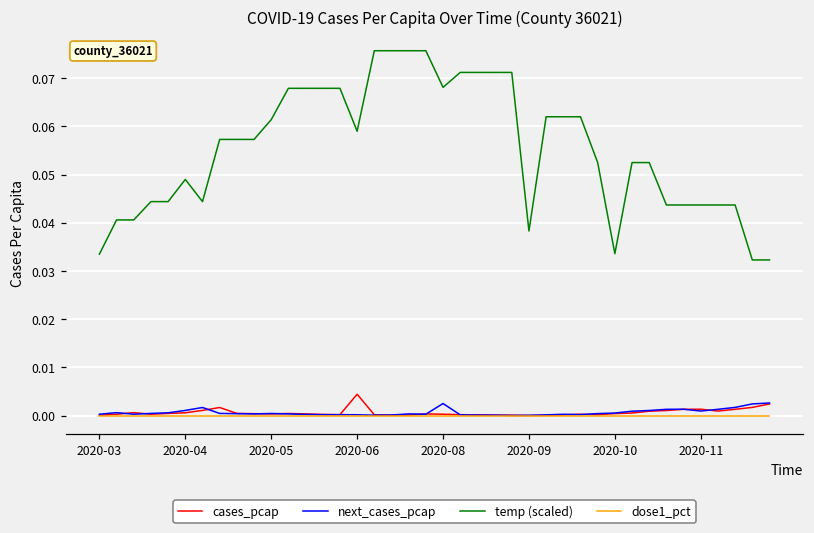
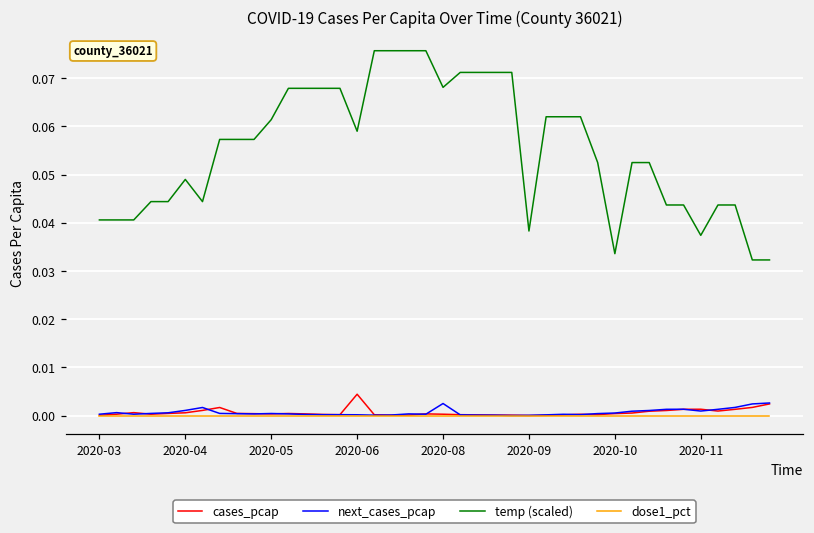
temp (scaled), 2020-03: 0.034 -> 0.041
temp (scaled), 2020-11: 0.044 -> 0.037
